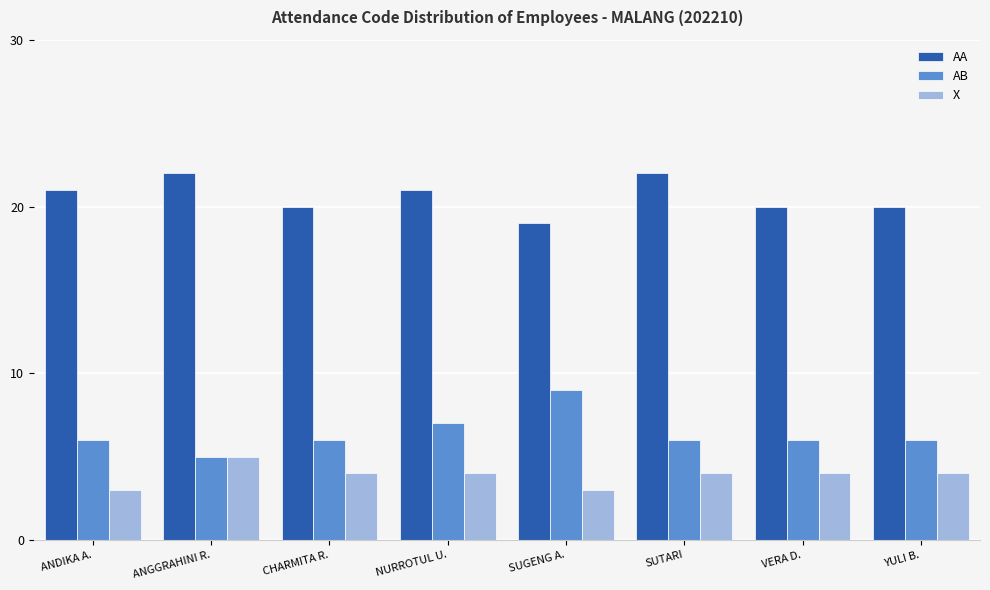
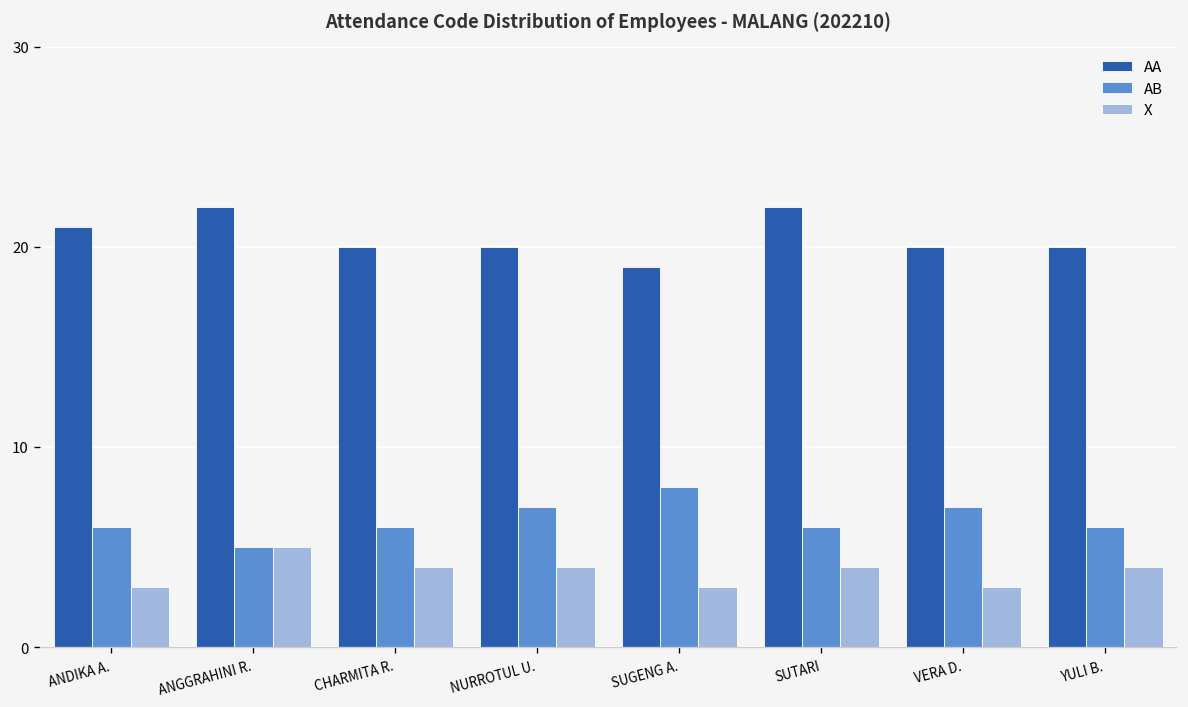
AA, NURROTUL U.: 21 -> 20
AB, SUGENG A.: 9 -> 8
AB, VERA D.: 6 -> 7
X, VERA D.: 4 -> 3
